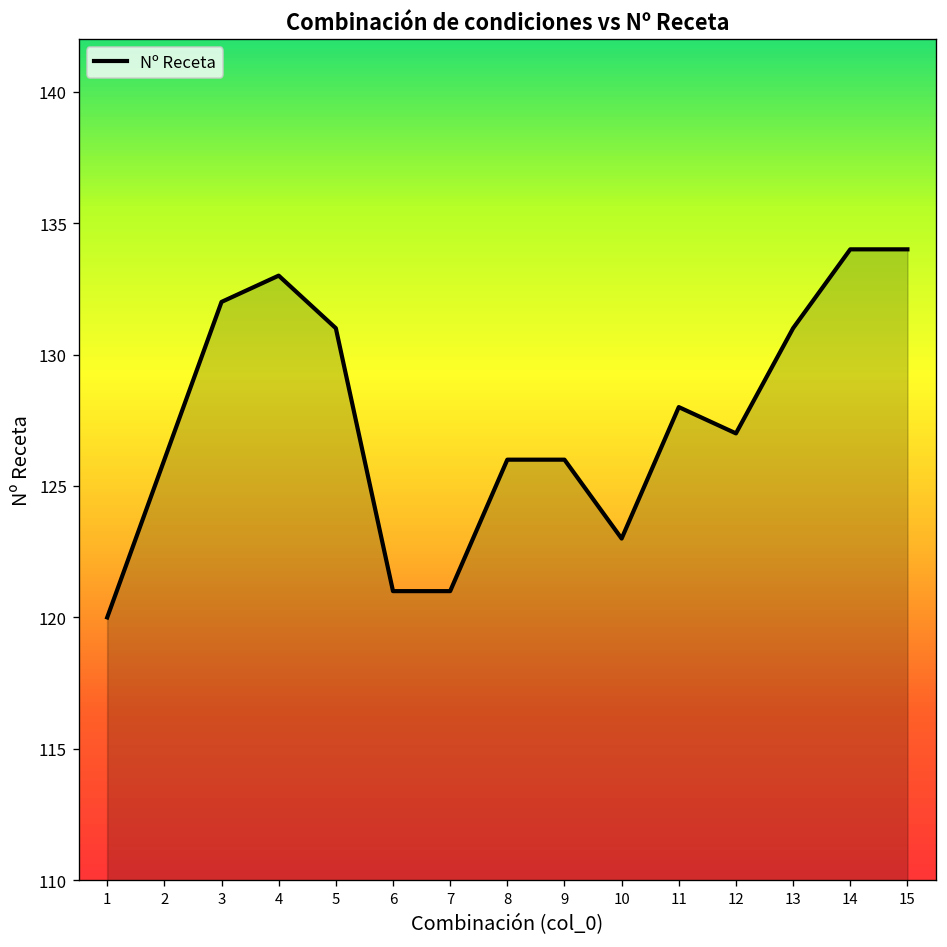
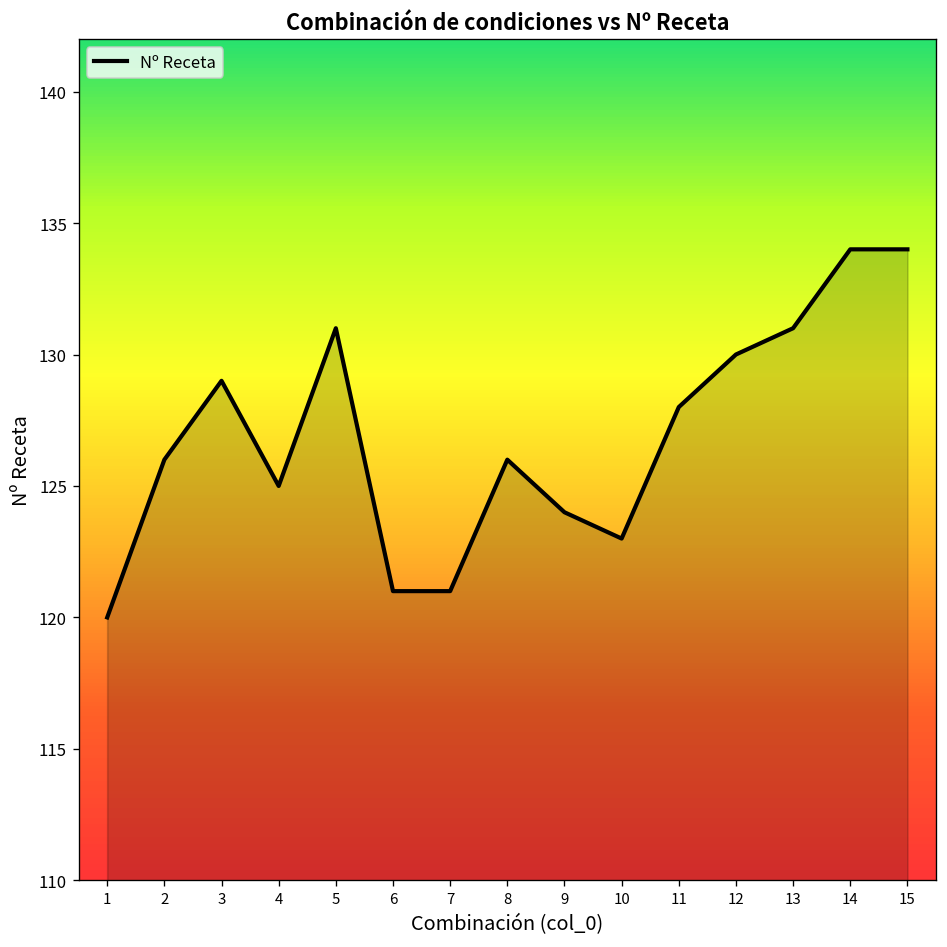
3: 132 -> 129
4: 133 -> 125
9: 126 -> 124
12: 127 -> 130
